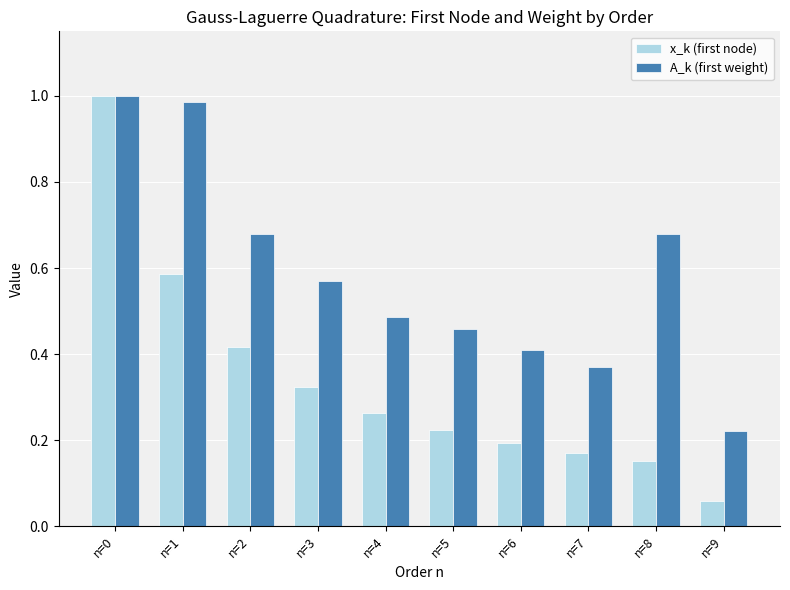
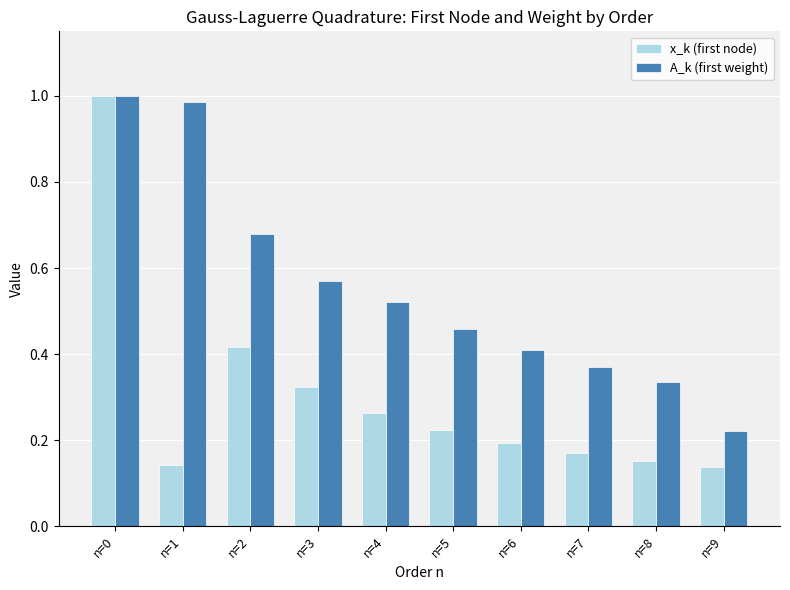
x_k (first node), n=1: 0.59 -> 0.14
A_k (first weight), n=4: 0.49 -> 0.52
A_k (first weight), n=8: 0.68 -> 0.34
x_k (first node), n=9: 0.06 -> 0.14
